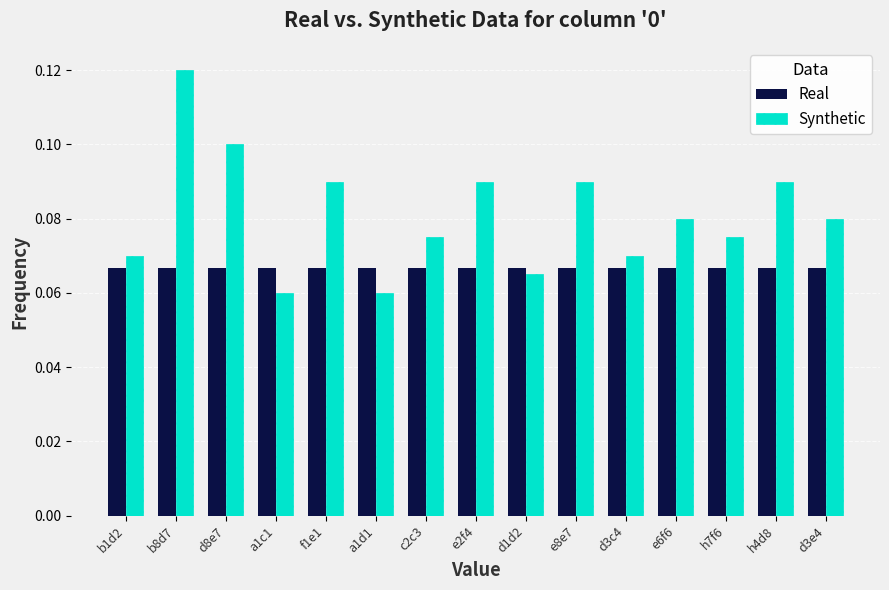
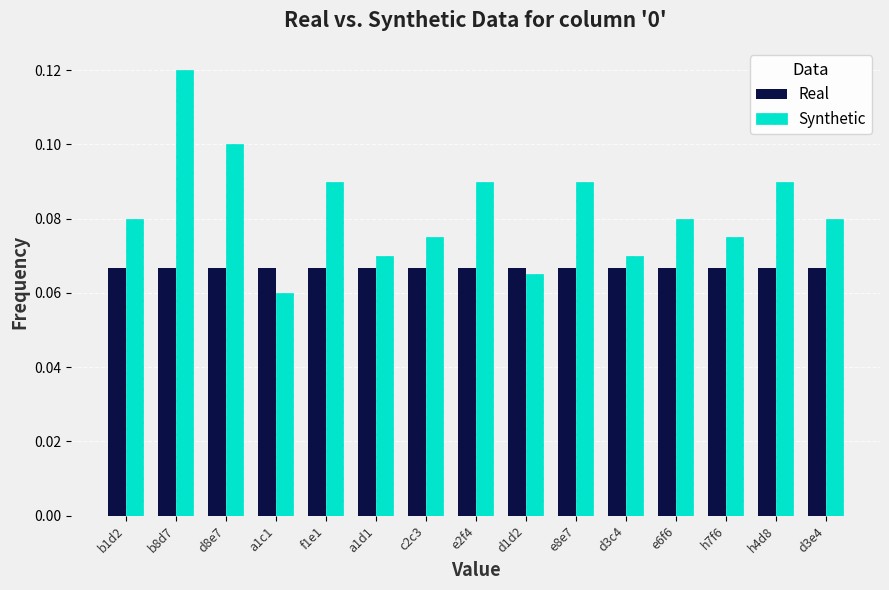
Synthetic, b1d2: 0.07 -> 0.08
Synthetic, a1d1: 0.06 -> 0.07
